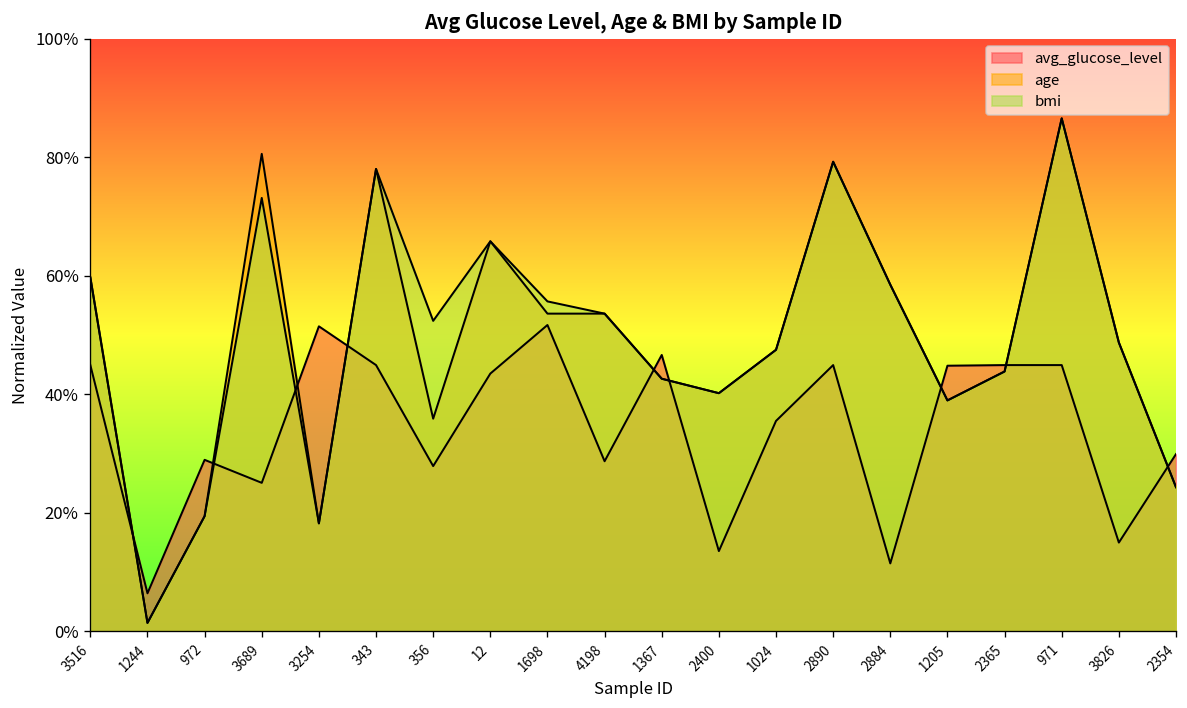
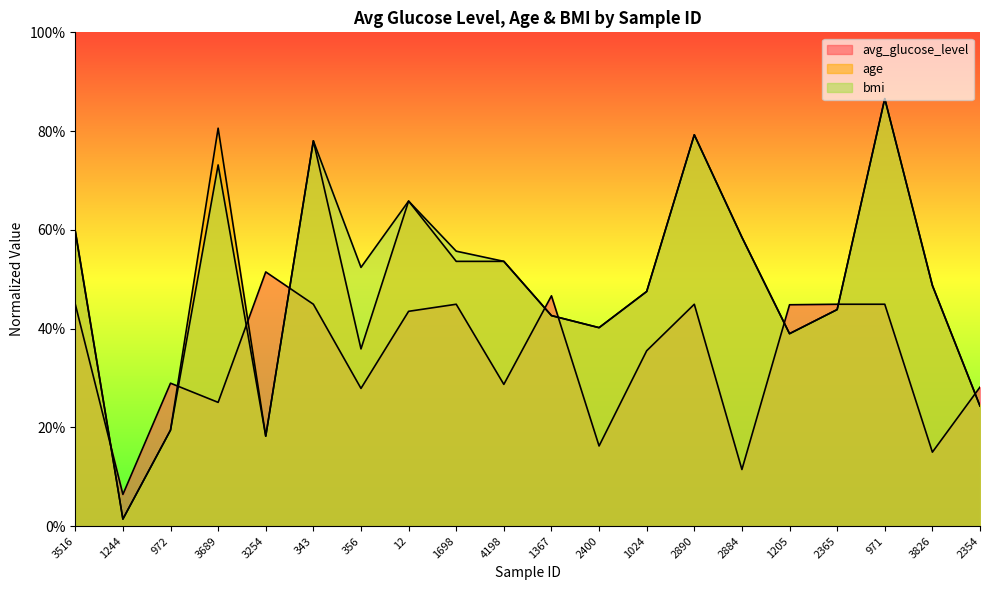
avg_glucose_level, 1698: 52% -> 45%
avg_glucose_level, 2400: 14% -> 16%
avg_glucose_level, 2354: 30% -> 28%
